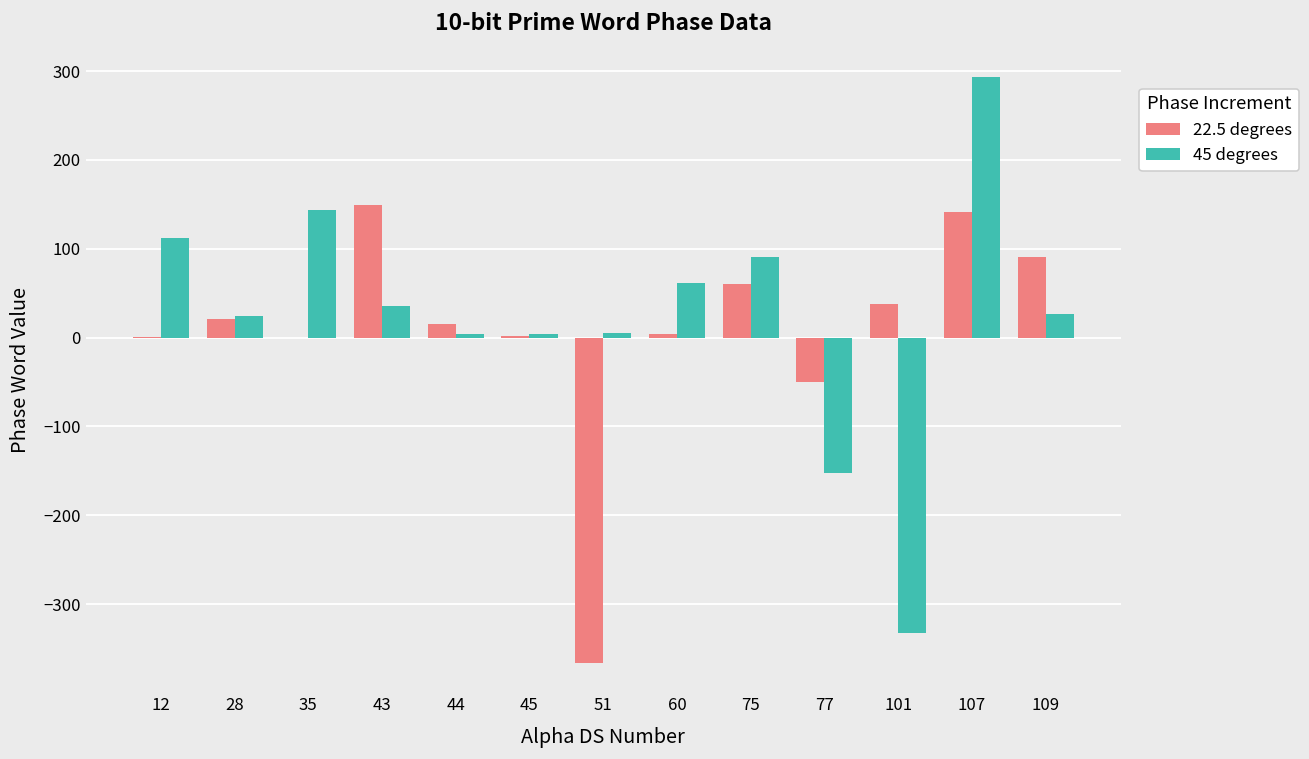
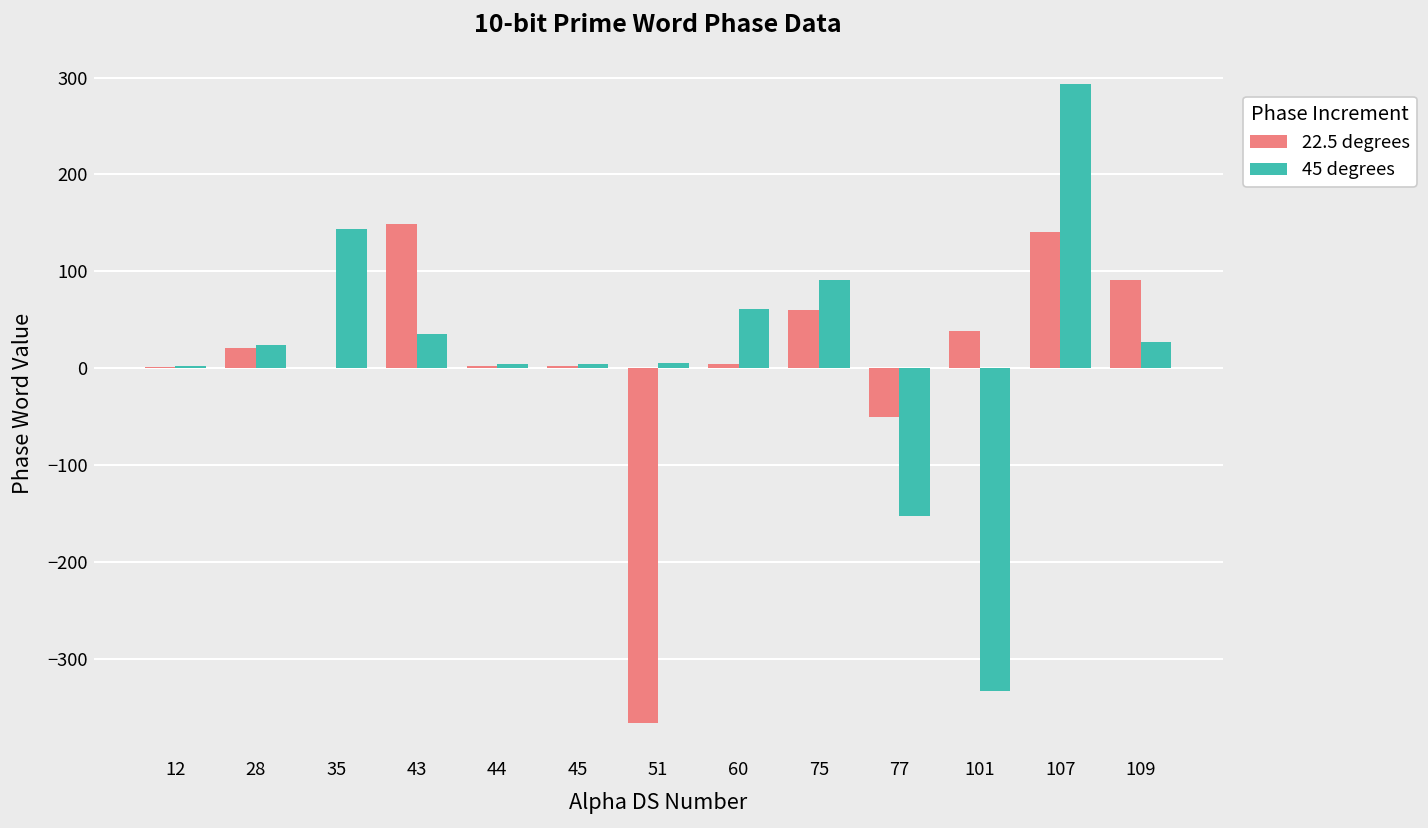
45 degrees, 12: 110 -> 0
22.5 degrees, 44: 20 -> 0
